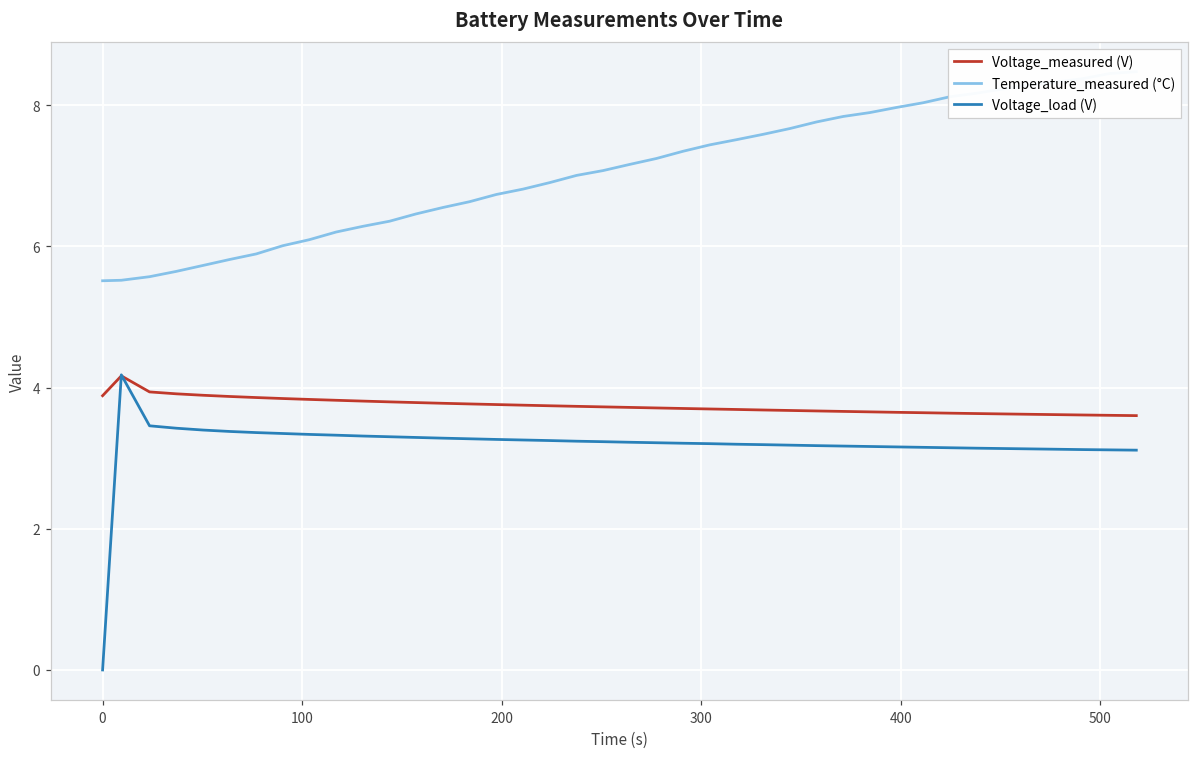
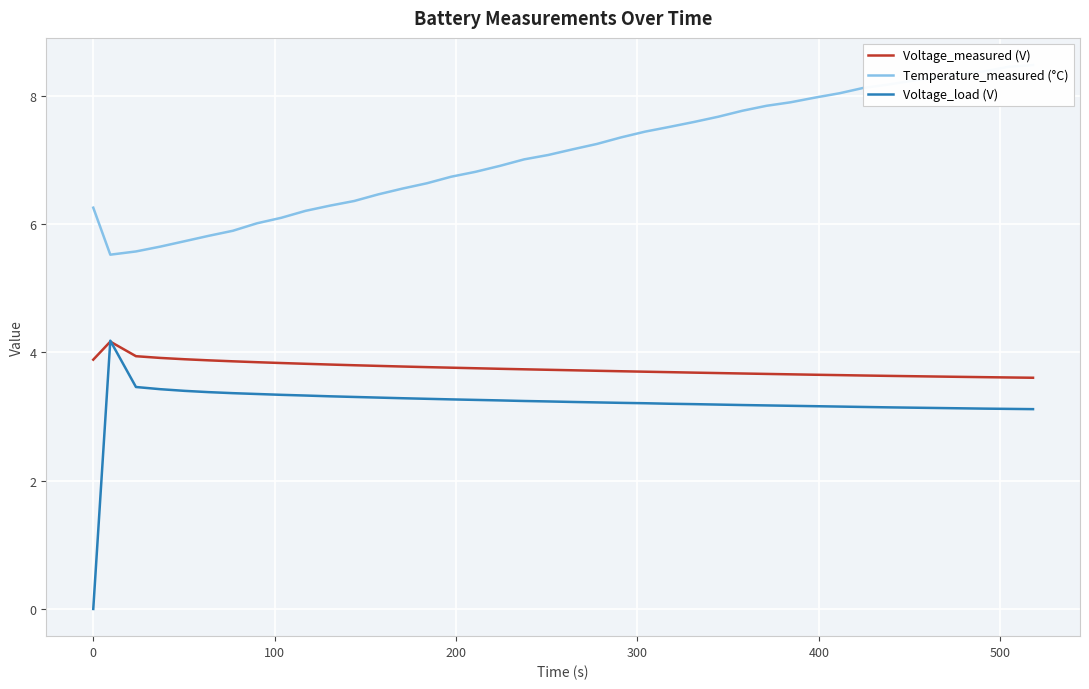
Temperature_measured (°C), 0: 5.5 -> 6.3
